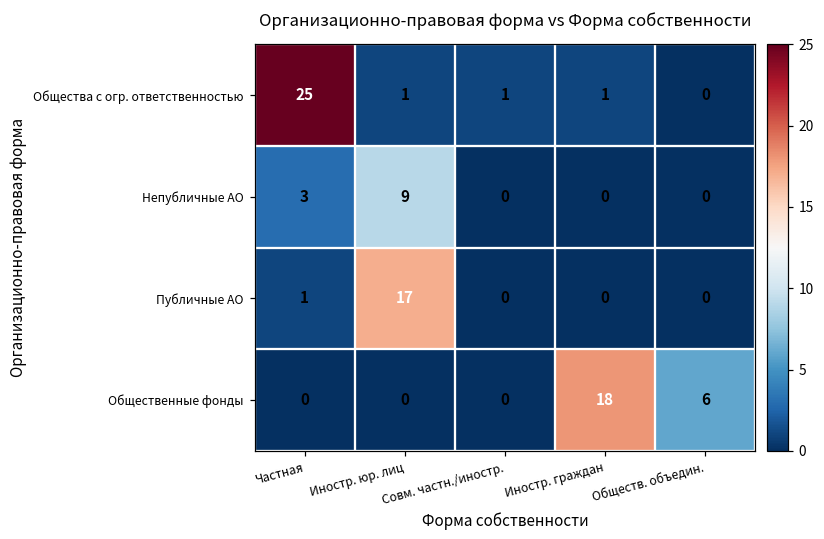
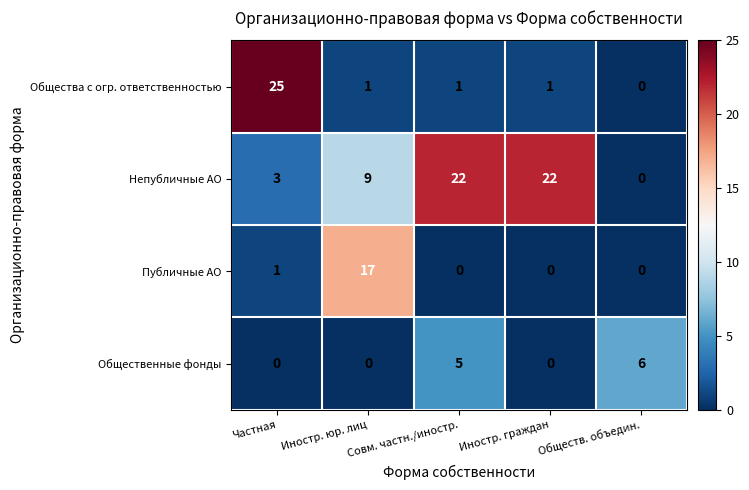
Непубличные АО, Совм. частн./иностр.: 0 -> 22
Непубличные АО, Иностр. граждан: 0 -> 22
Общественные фонды, Совм. частн./иностр.: 0 -> 5
Общественные фонды, Иностр. граждан: 18 -> 0
